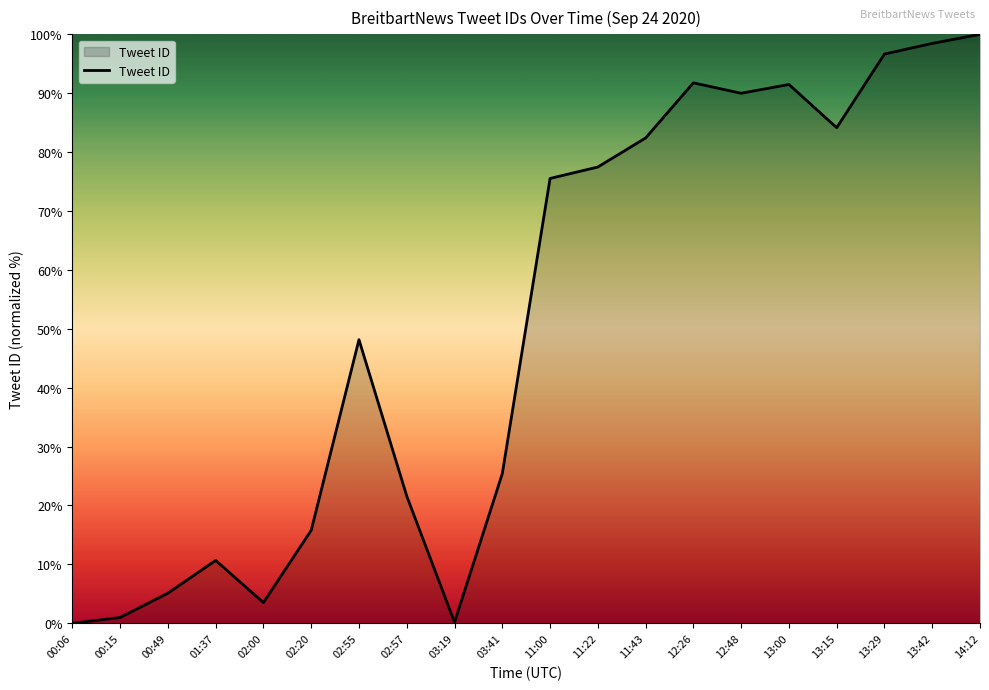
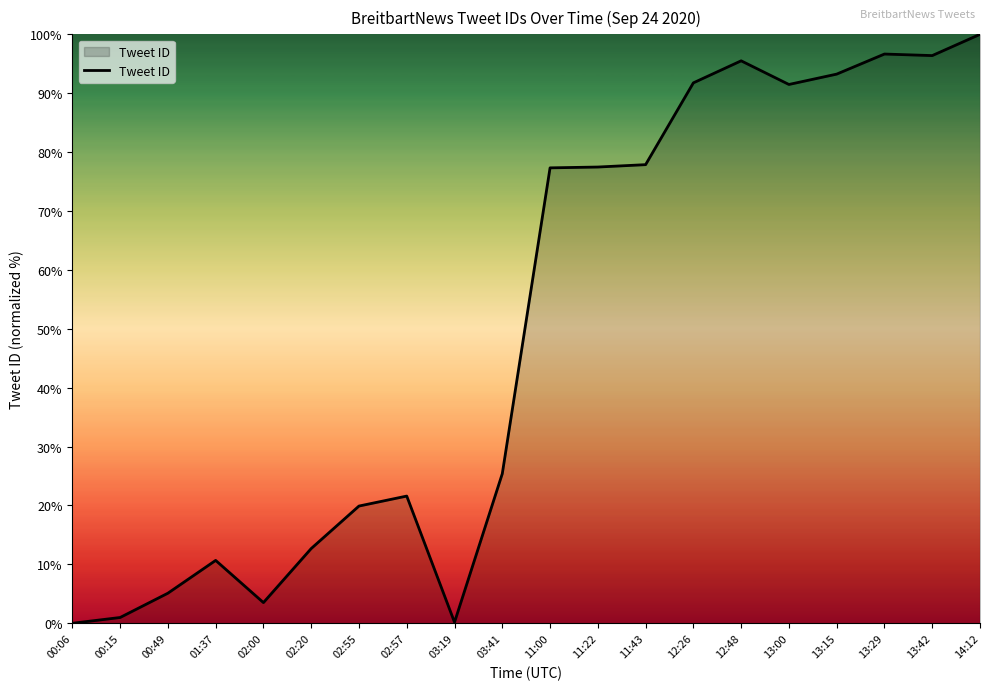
02:20: 16% -> 13%
02:55: 48% -> 20%
11:00: 76% -> 77%
11:43: 82% -> 78%
12:48: 90% -> 96%
13:15: 84% -> 93%
13:42: 98% -> 96%
